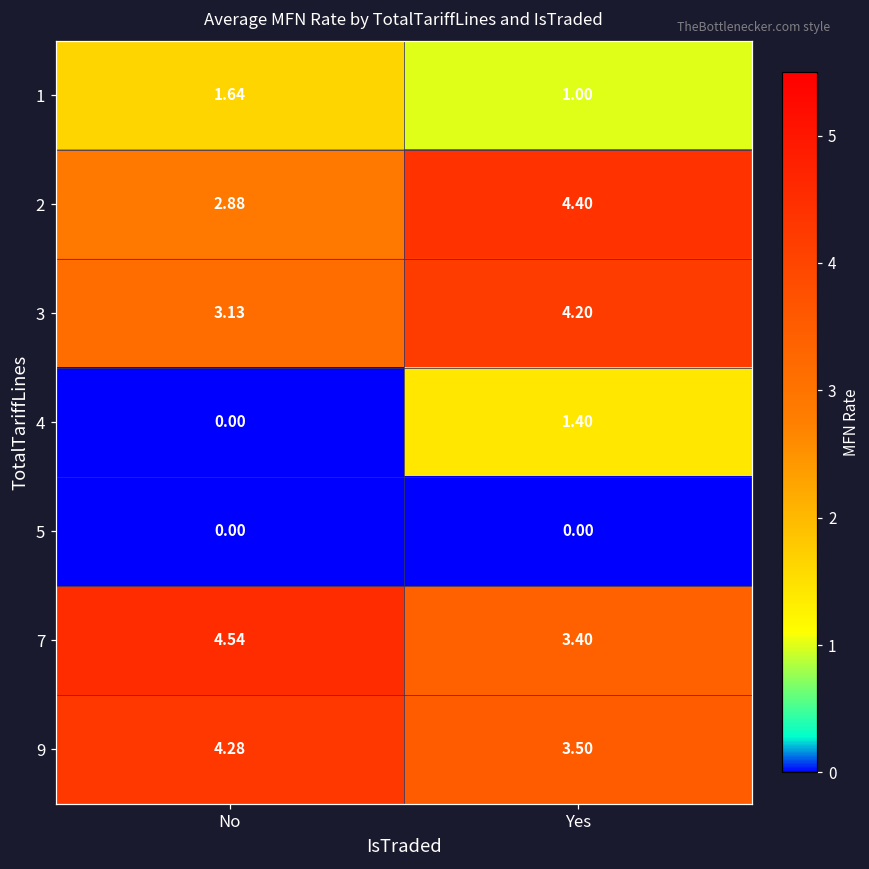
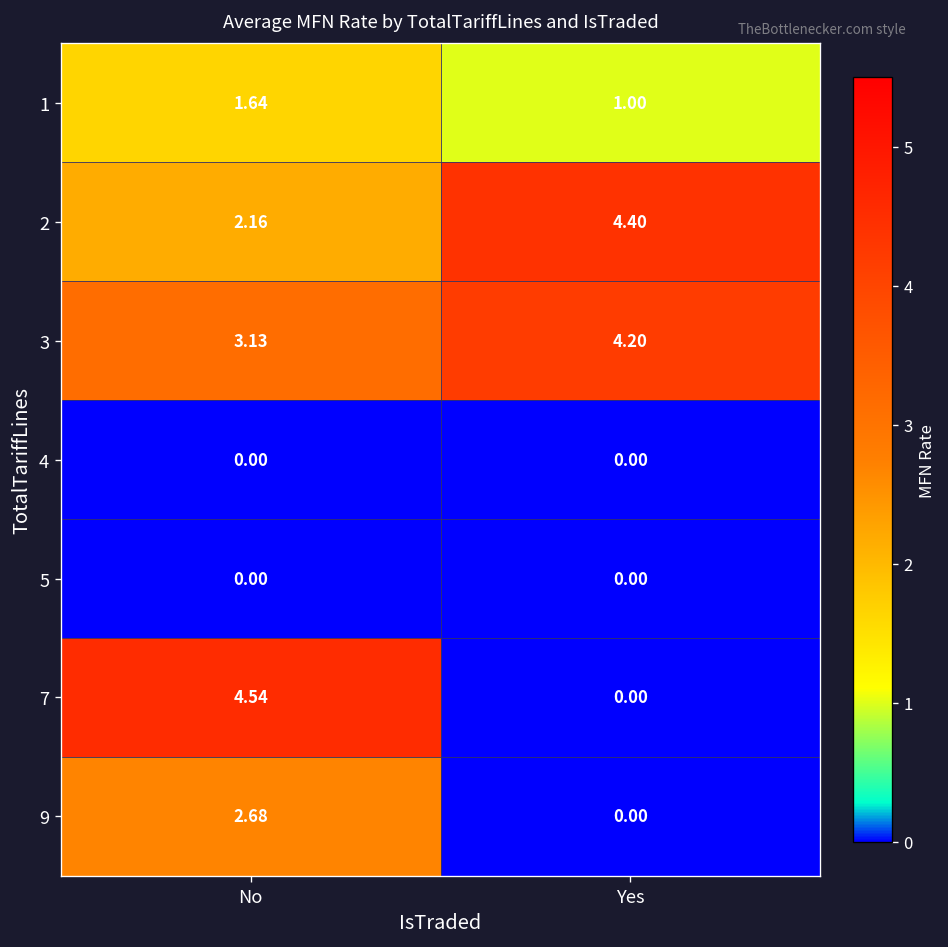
2, No: 2.88 -> 2.16
4, Yes: 1.40 -> 0.00
7, Yes: 3.40 -> 0.00
9, No: 4.28 -> 2.68
9, Yes: 3.50 -> 0.00
